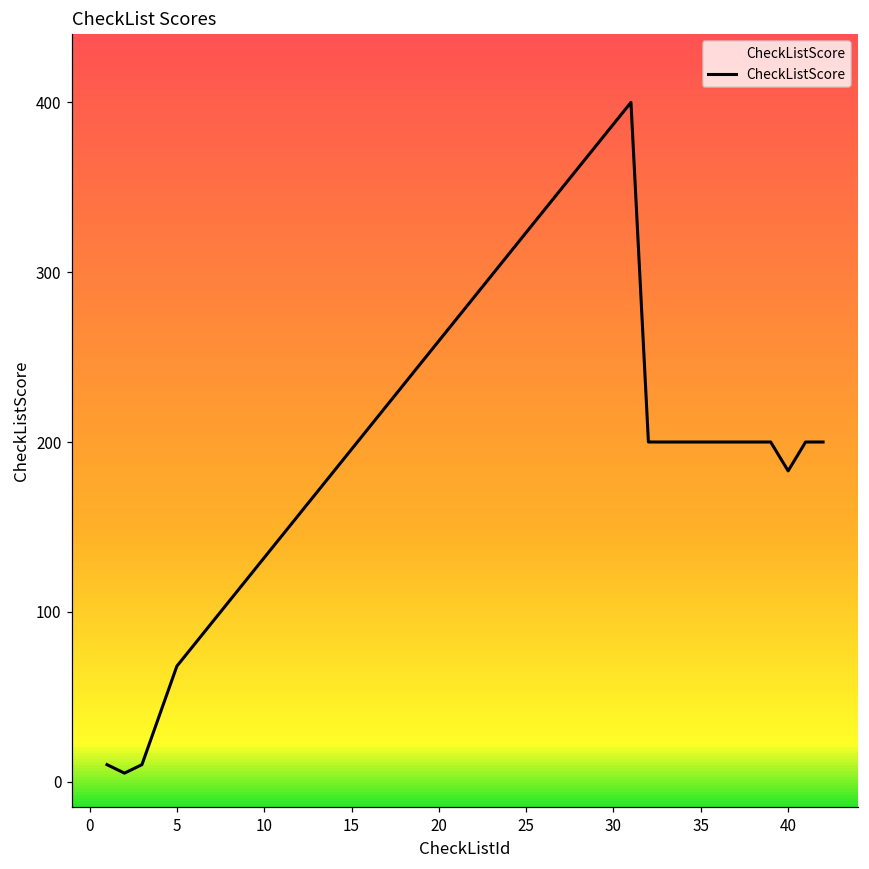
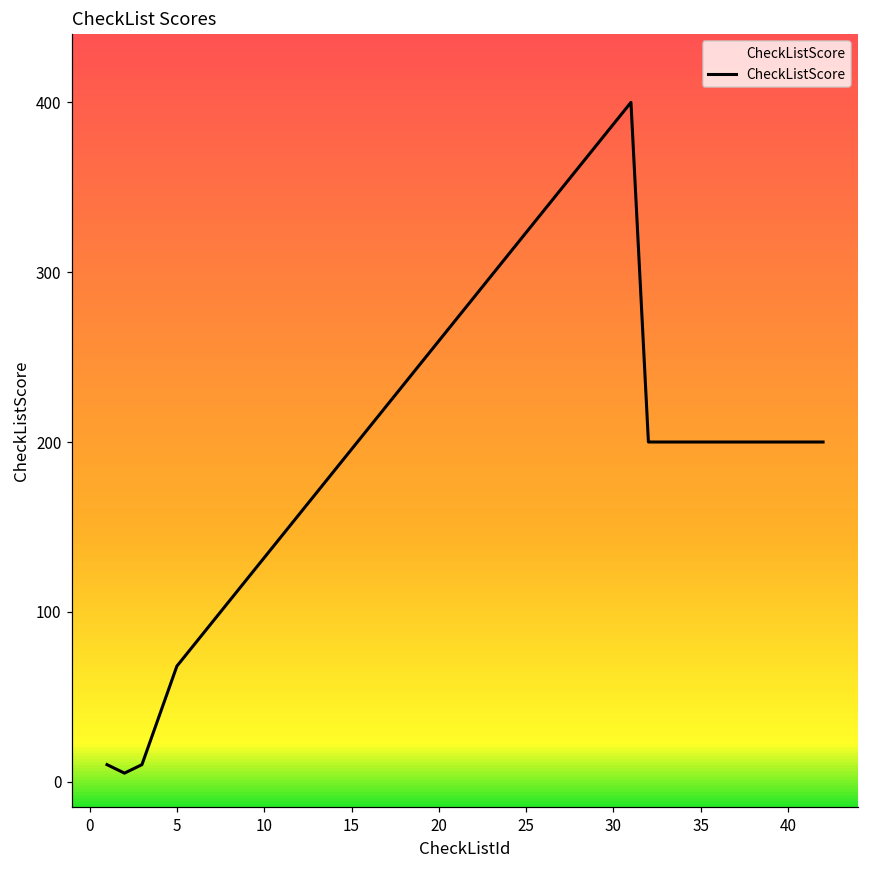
40: 183 -> 200
